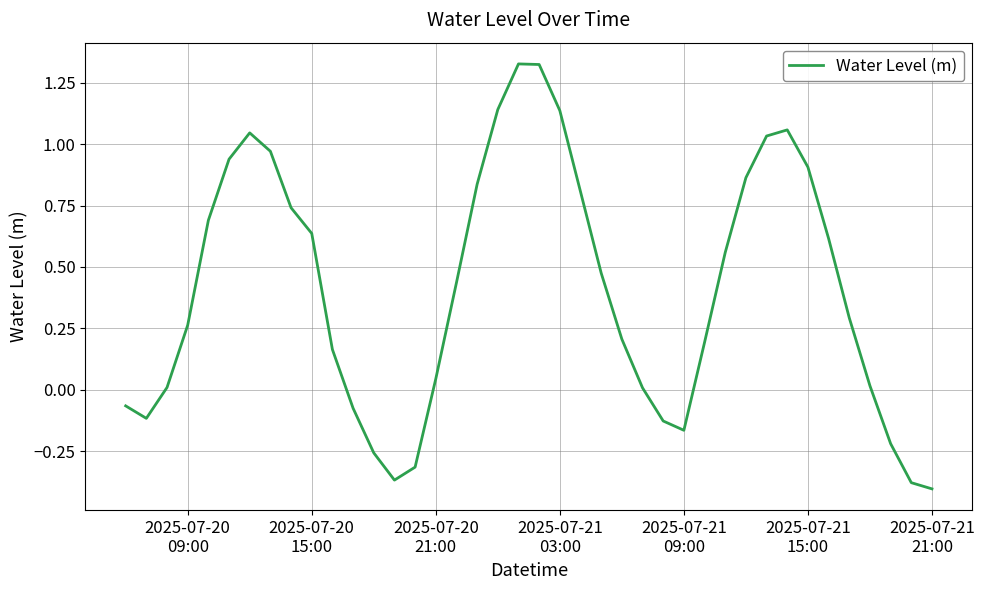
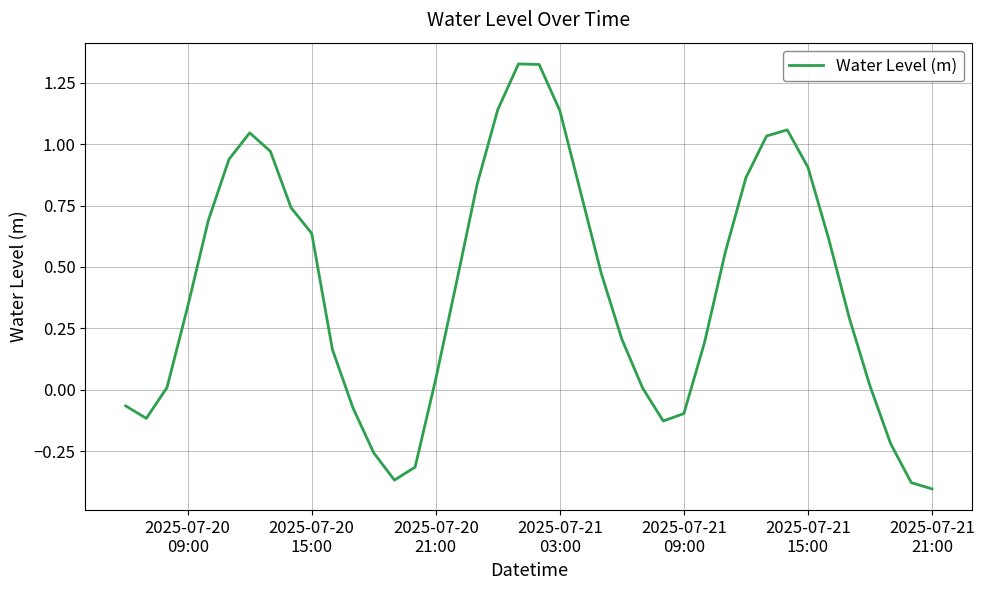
2025-07-20 09:00: 0.26 -> 0.34
2025-07-21 09:00: -0.17 -> -0.10
